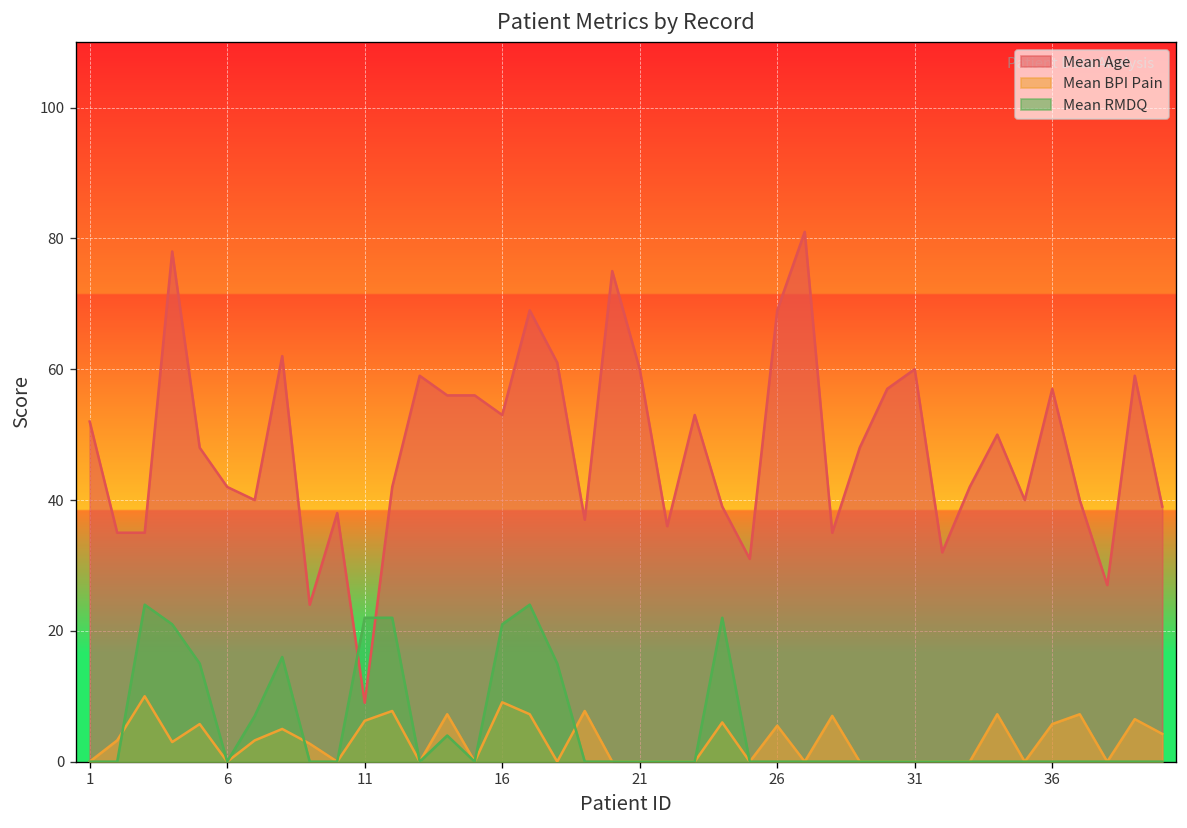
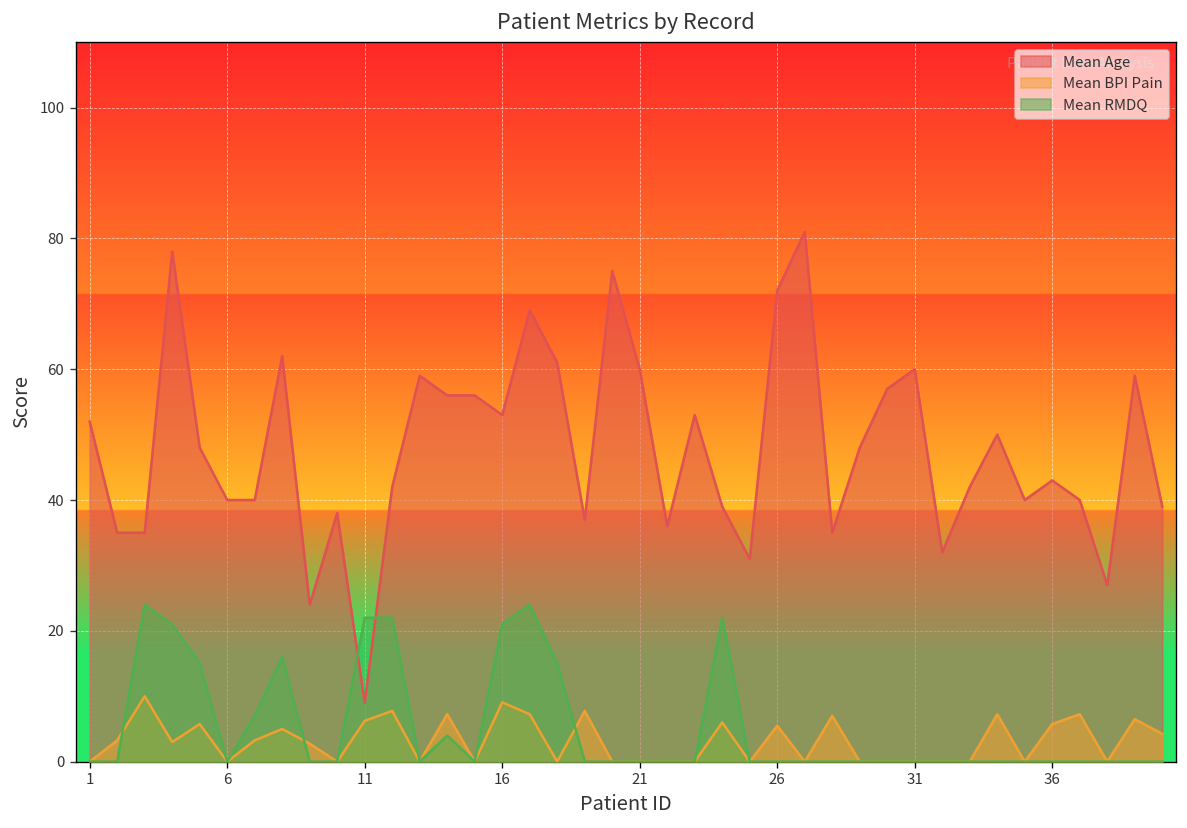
Mean Age, 6: 42 -> 40
Mean Age, 26: 69 -> 72
Mean Age, 36: 57 -> 43
